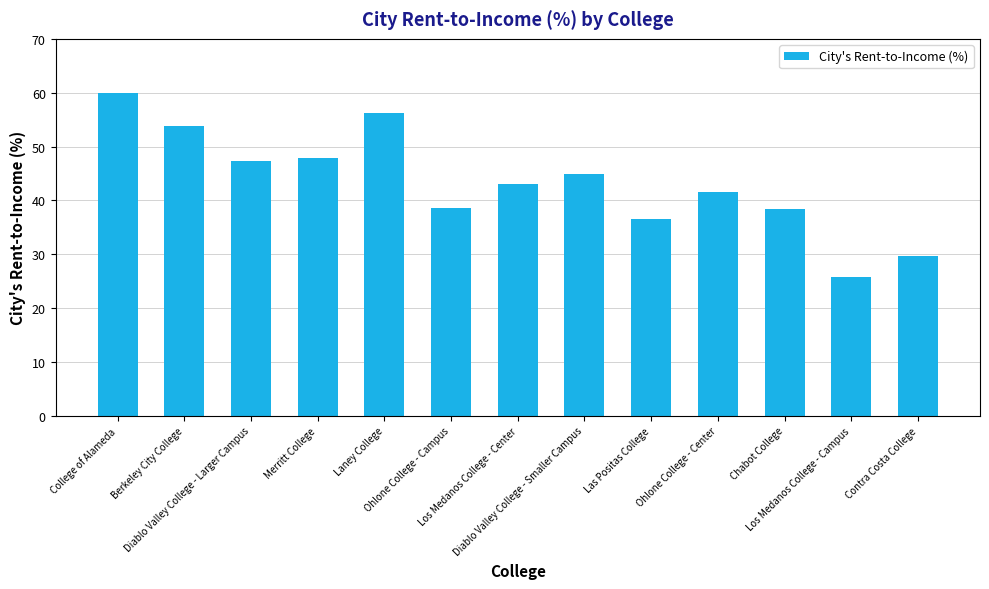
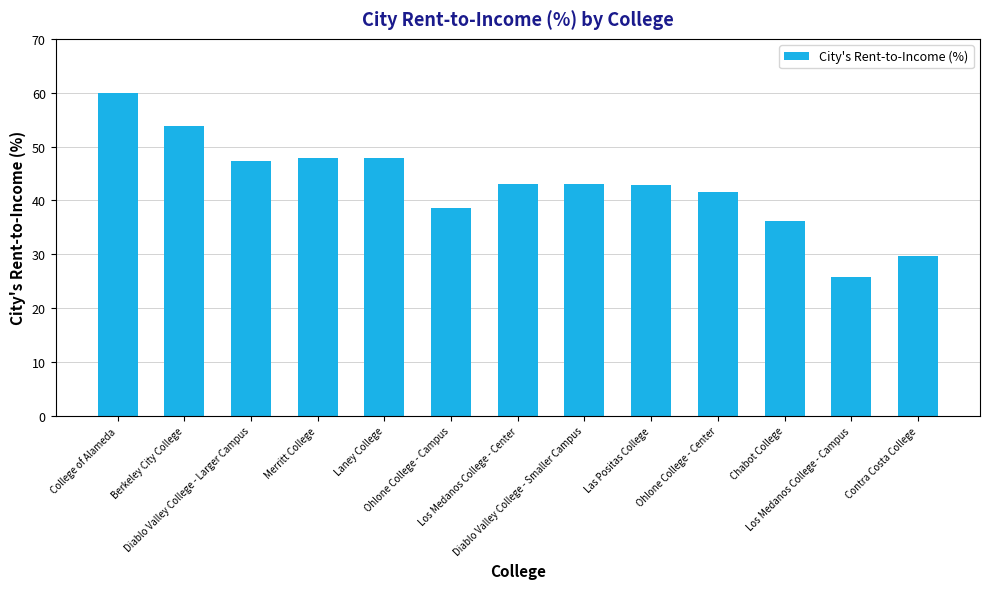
Laney College: 56 -> 48
Diablo Valley College - Smaller Campus: 45 -> 43
Las Positas College: 37 -> 43
Chabot College: 38 -> 36
